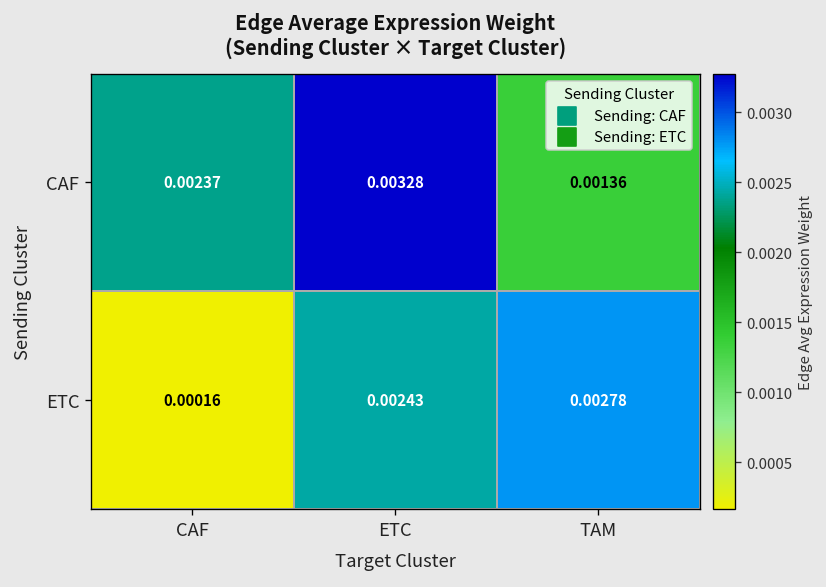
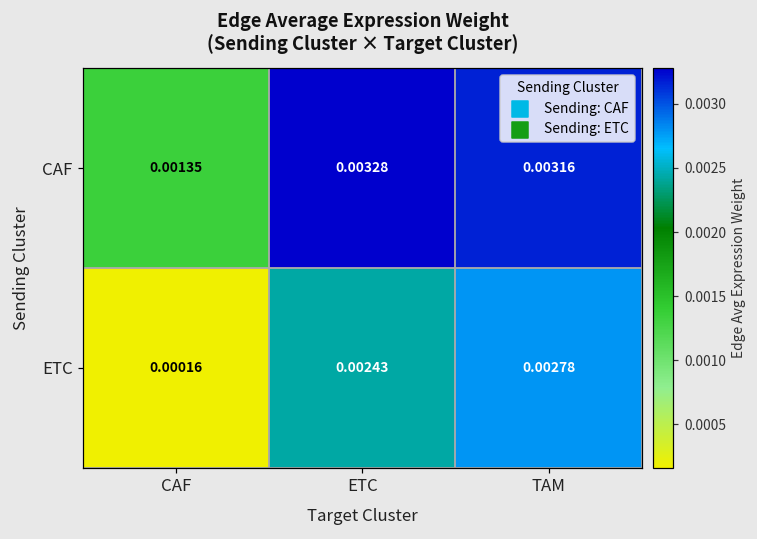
CAF, CAF: 0.00237 -> 0.00135
CAF, TAM: 0.00136 -> 0.00316
